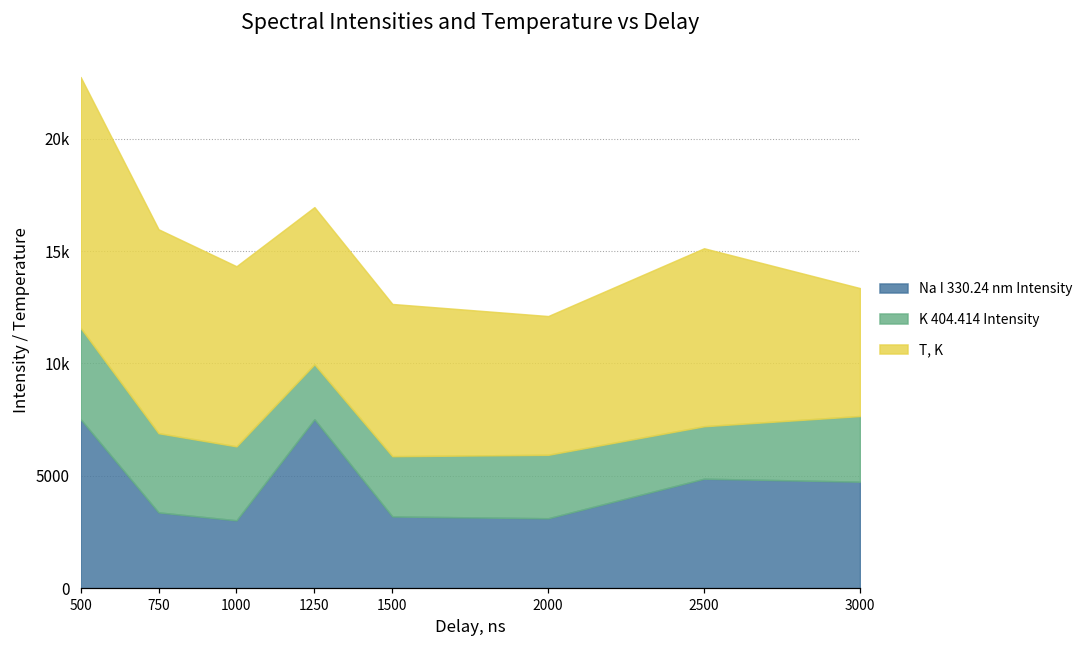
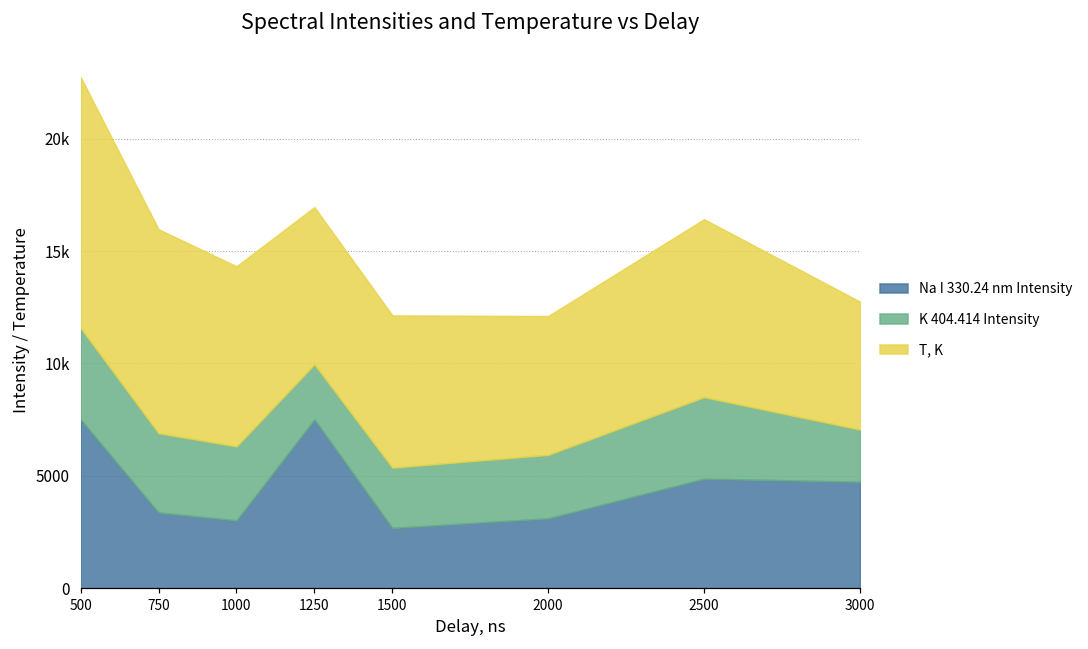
Na I 330.24 nm Intensity, 1500: 3200 -> 2700
K 404.414 Intensity, 2500: 2300 -> 3600
K 404.414 Intensity, 3000: 2900 -> 2300
